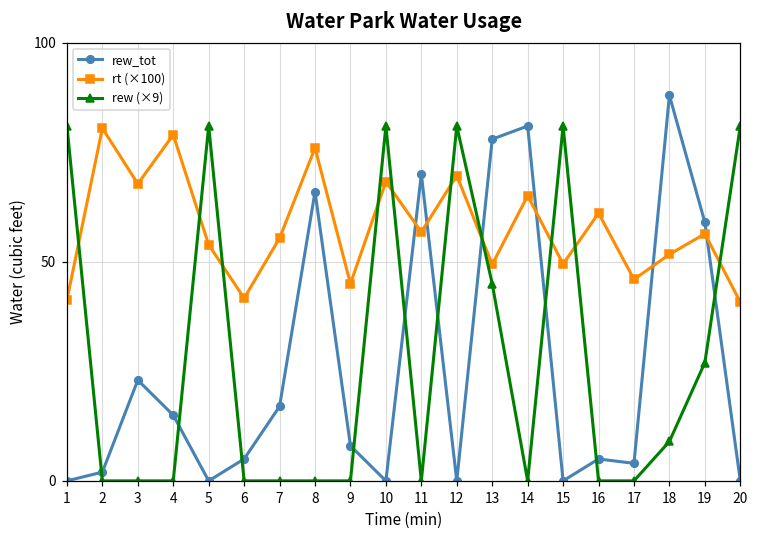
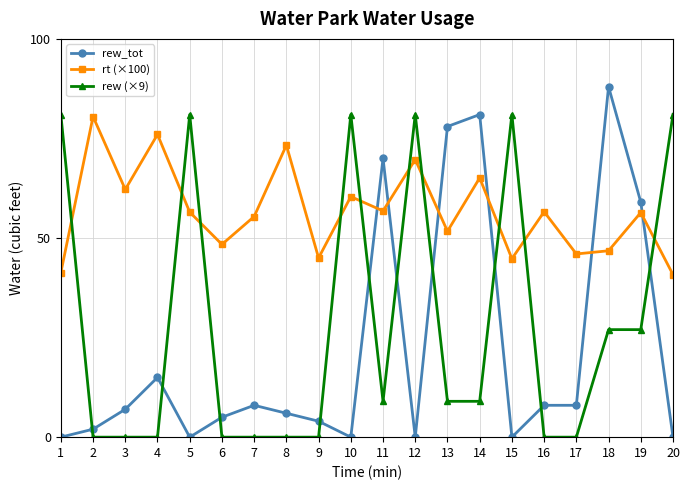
rew_tot, 3: 23 -> 7
rt (×100), 3: 68 -> 62
rt (×100), 4: 79 -> 76
rt (×100), 5: 54 -> 56
rt (×100), 6: 42 -> 48
rew_tot, 7: 17 -> 8
rew_tot, 8: 66 -> 6
rt (×100), 8: 76 -> 73
rew_tot, 9: 8 -> 4
rt (×100), 10: 68 -> 60
rew (×9), 11: 0 -> 9
rt (×100), 13: 49 -> 52
rew (×9), 13: 45 -> 9
rew (×9), 14: 0 -> 9
rt (×100), 15: 50 -> 45
rew_tot, 16: 5 -> 8
rt (×100), 16: 61 -> 57
rew_tot, 17: 4 -> 8
rt (×100), 18: 52 -> 47
rew (×9), 18: 9 -> 27
